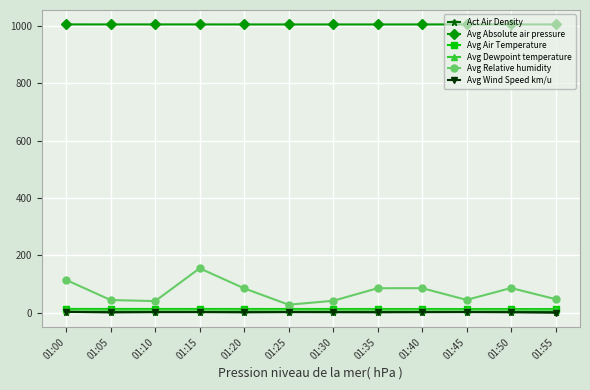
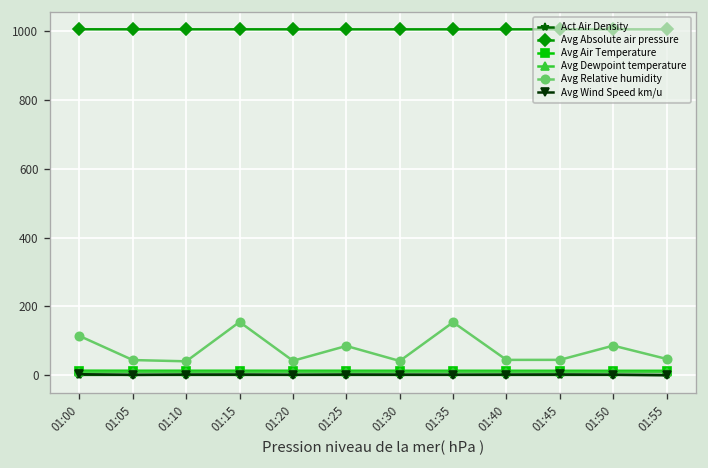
Avg Relative humidity, 01:20: 90 -> 40
Avg Relative humidity, 01:25: 30 -> 90
Avg Relative humidity, 01:35: 90 -> 150
Avg Relative humidity, 01:40: 90 -> 40
